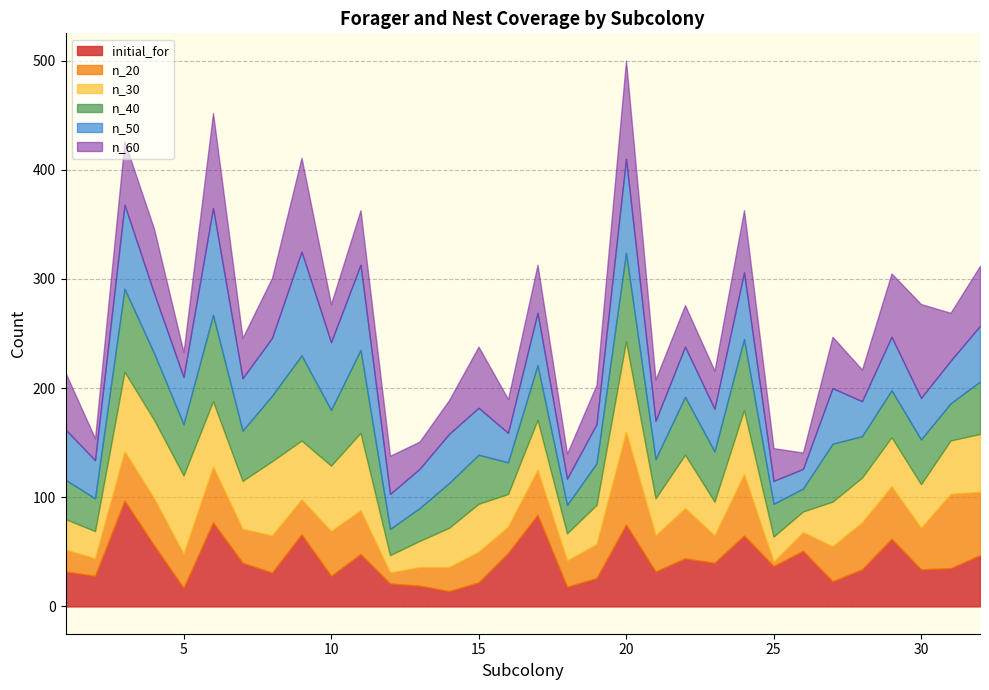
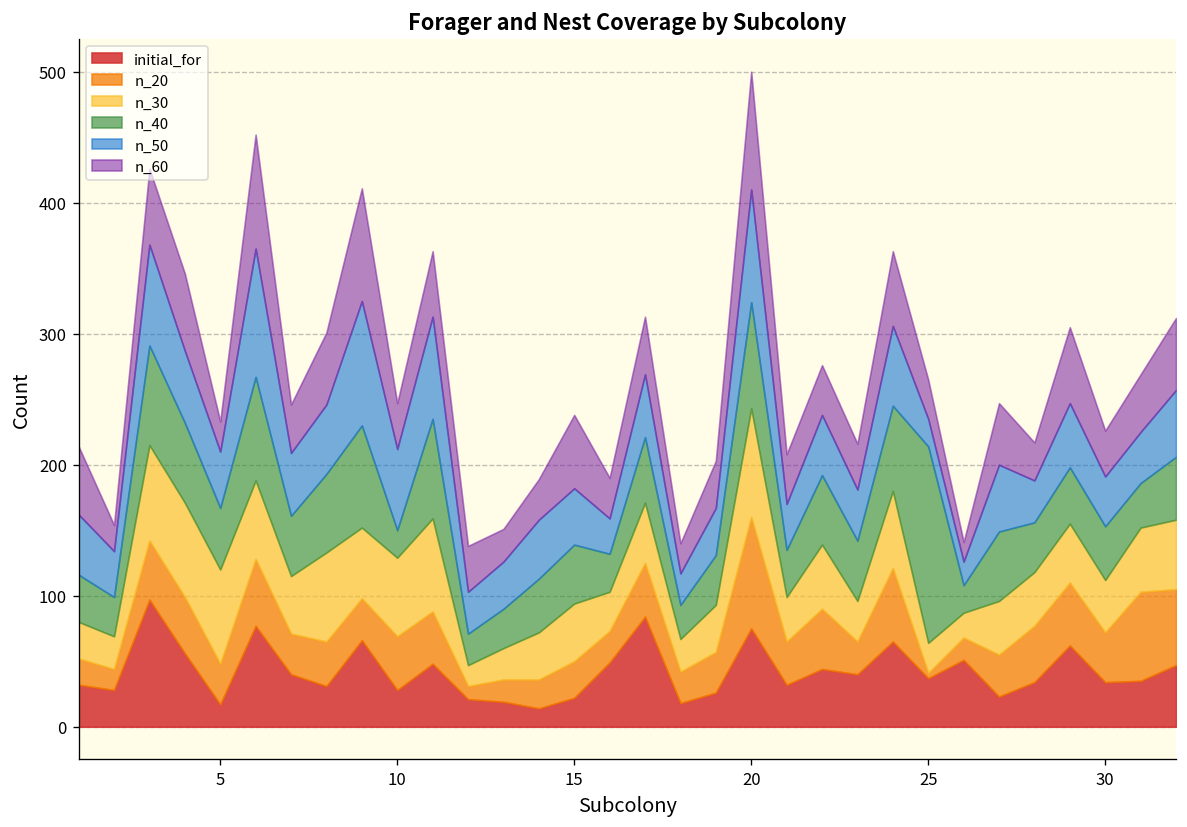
n_40, 10: 51 -> 21
n_40, 25: 30 -> 150
n_60, 30: 86 -> 35
